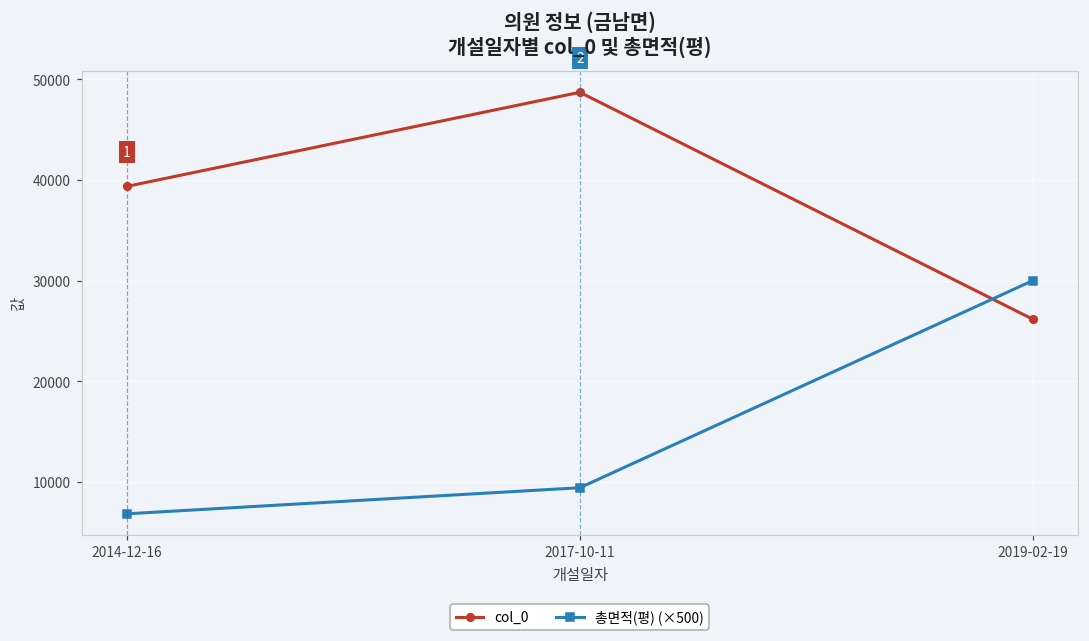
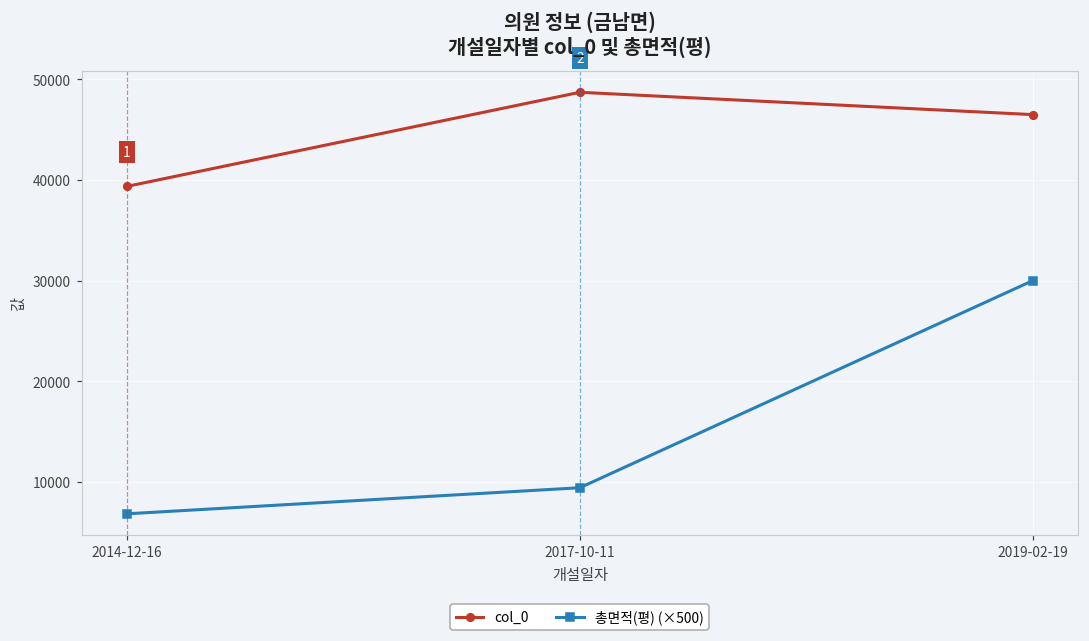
col_0, 2019-02-19: 26000 -> 47000
